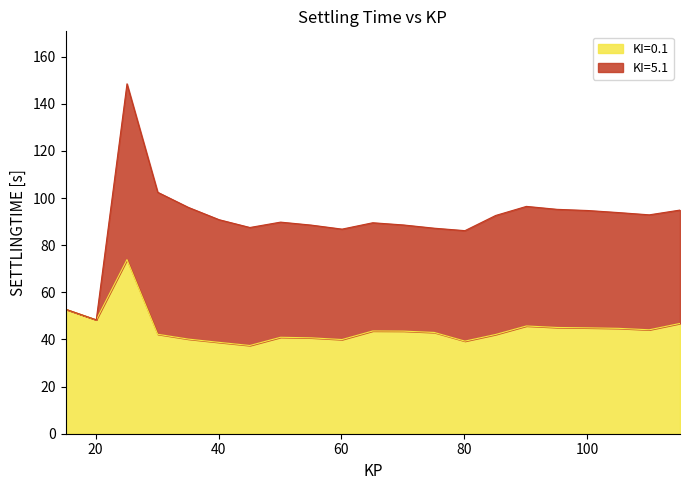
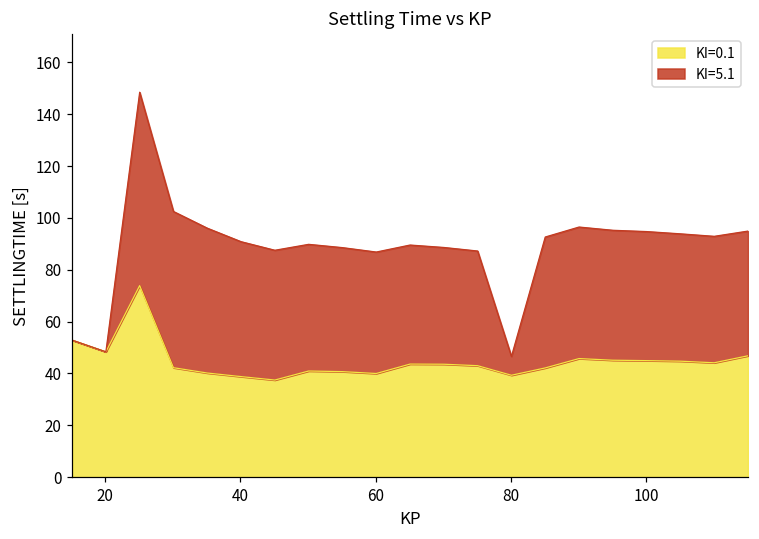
KI=5.1, 80: 47 -> 7
